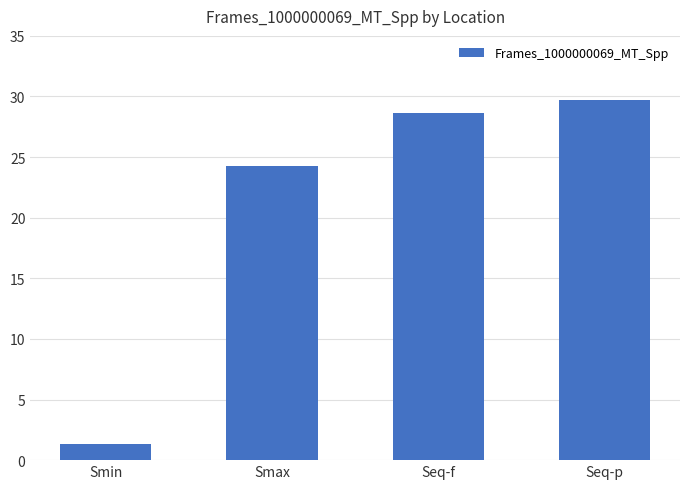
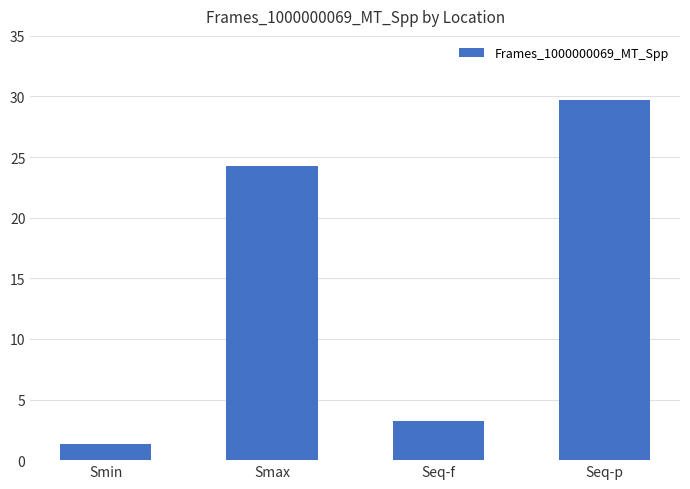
Seq-f: 28.6 -> 3.2
